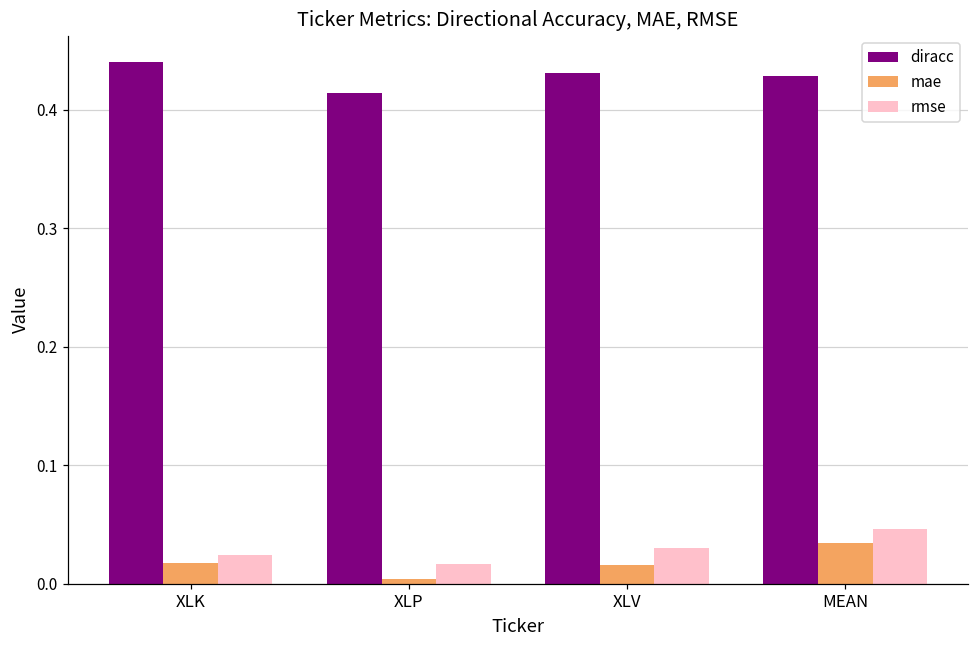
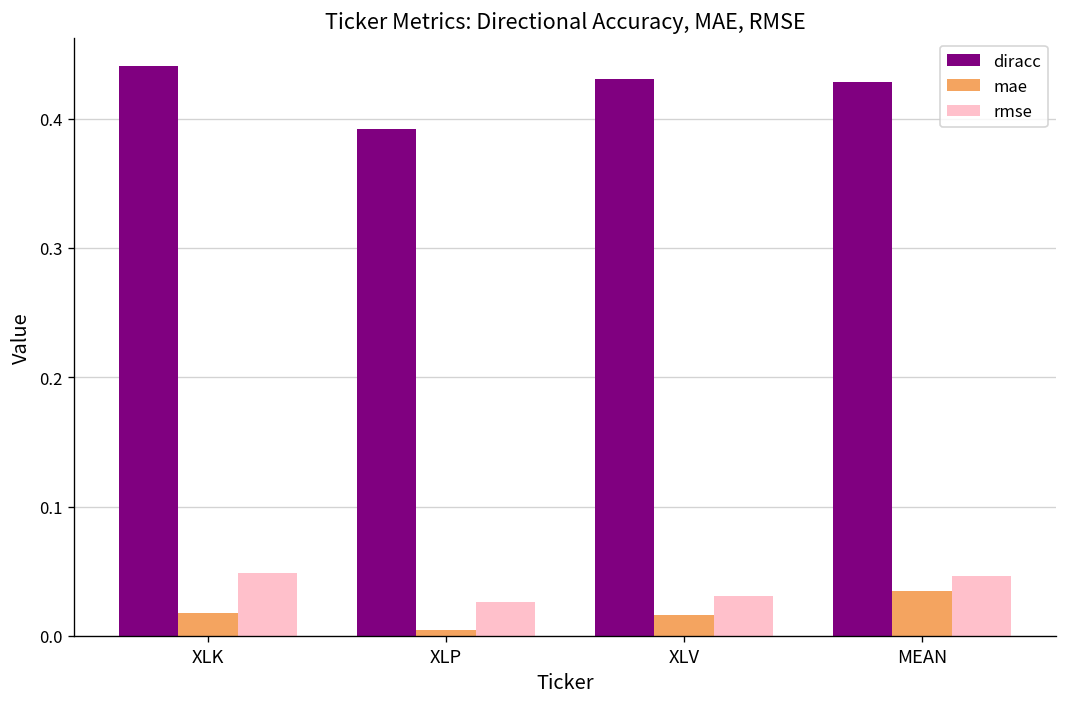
rmse, XLK: 0.024 -> 0.049
diracc, XLP: 0.414 -> 0.392
rmse, XLP: 0.017 -> 0.026
